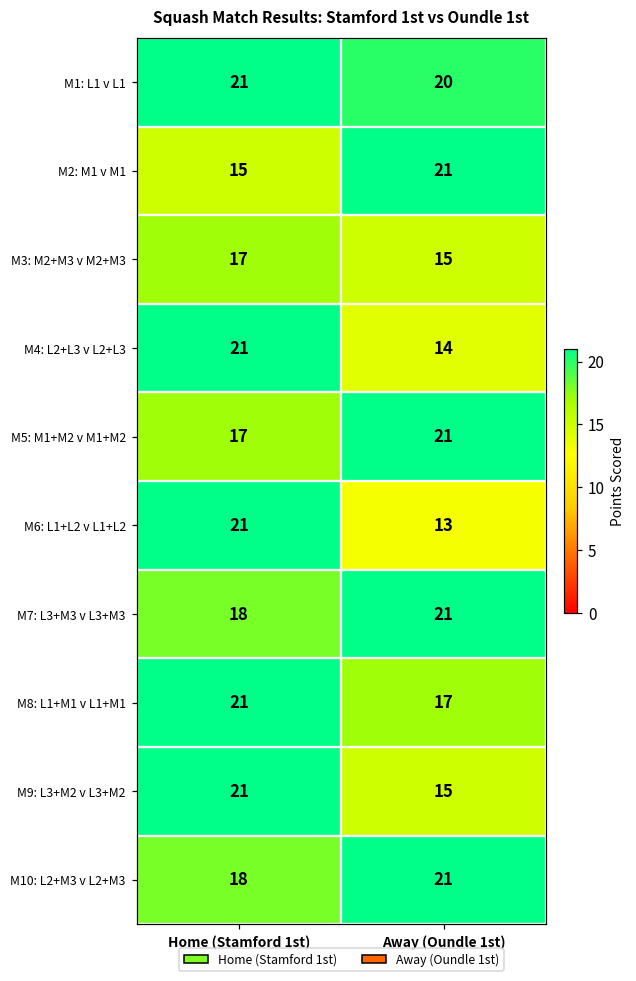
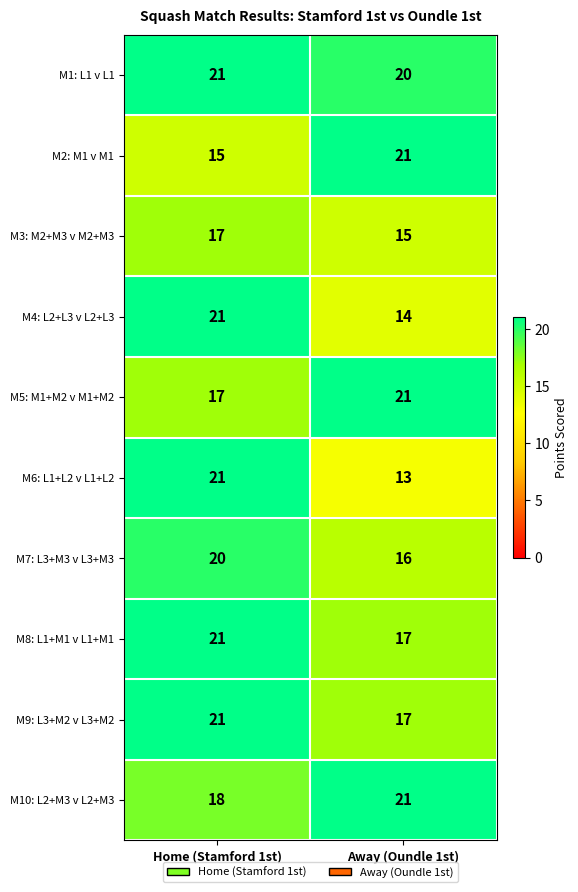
M7: L3+M3 v L3+M3, Home (Stamford 1st): 18 -> 20
M7: L3+M3 v L3+M3, Away (Oundle 1st): 21 -> 16
M9: L3+M2 v L3+M2, Away (Oundle 1st): 15 -> 17
